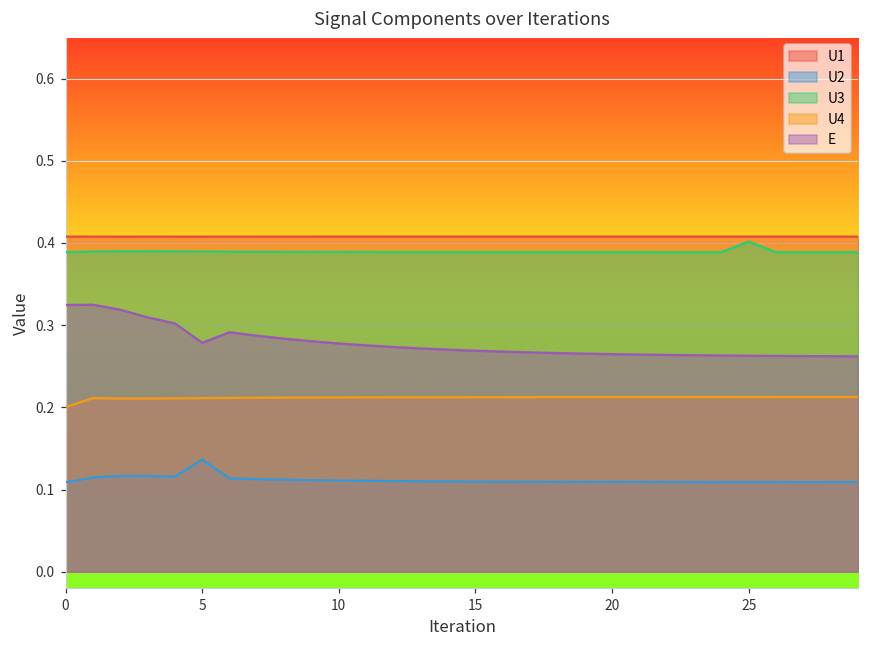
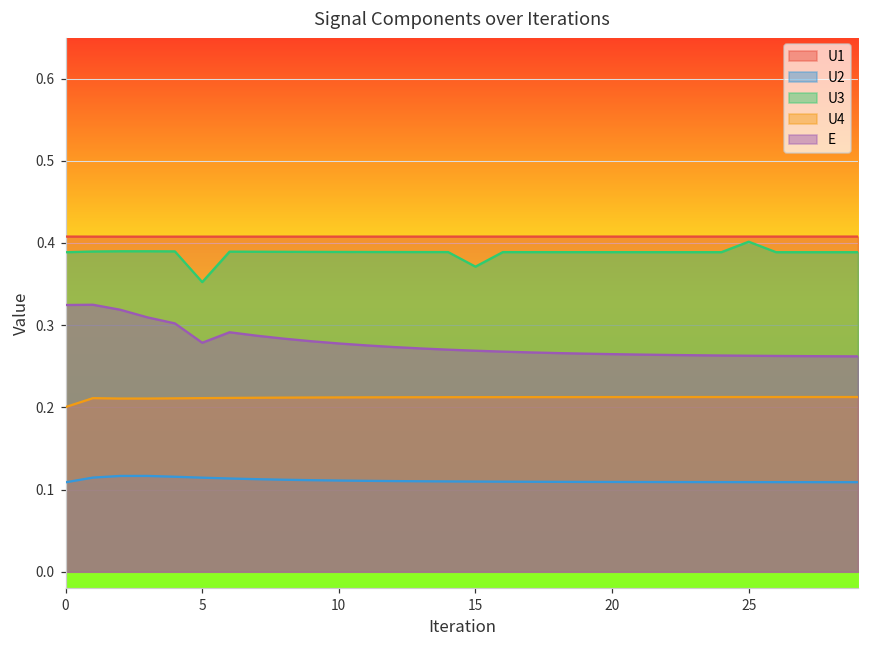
U2, 5: 0.14 -> 0.11
U3, 5: 0.39 -> 0.35
U3, 15: 0.39 -> 0.37
